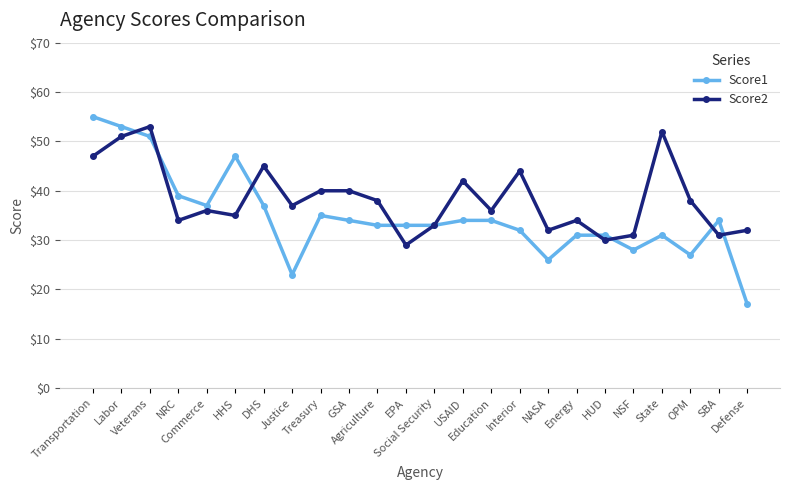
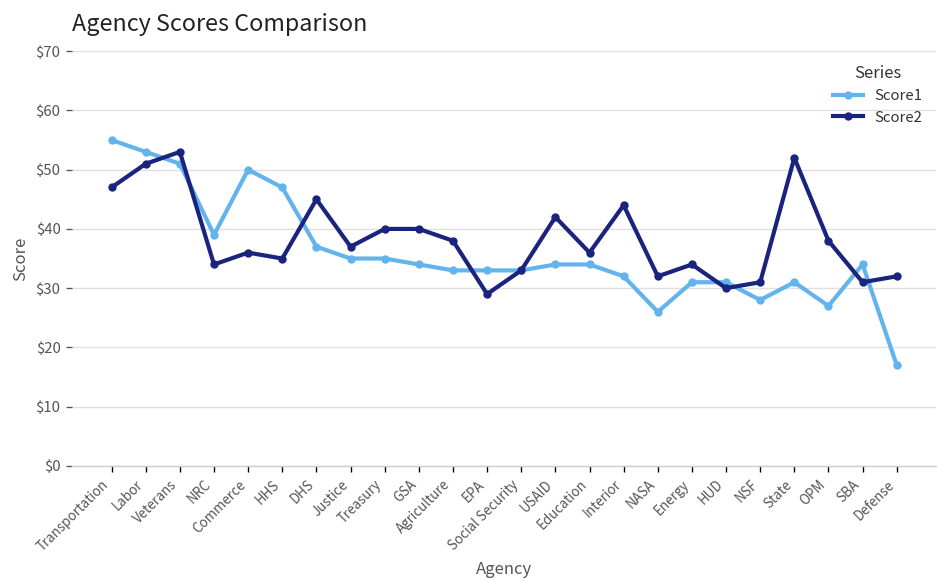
Score1, Commerce: $37 -> $50
Score1, Justice: $23 -> $35
